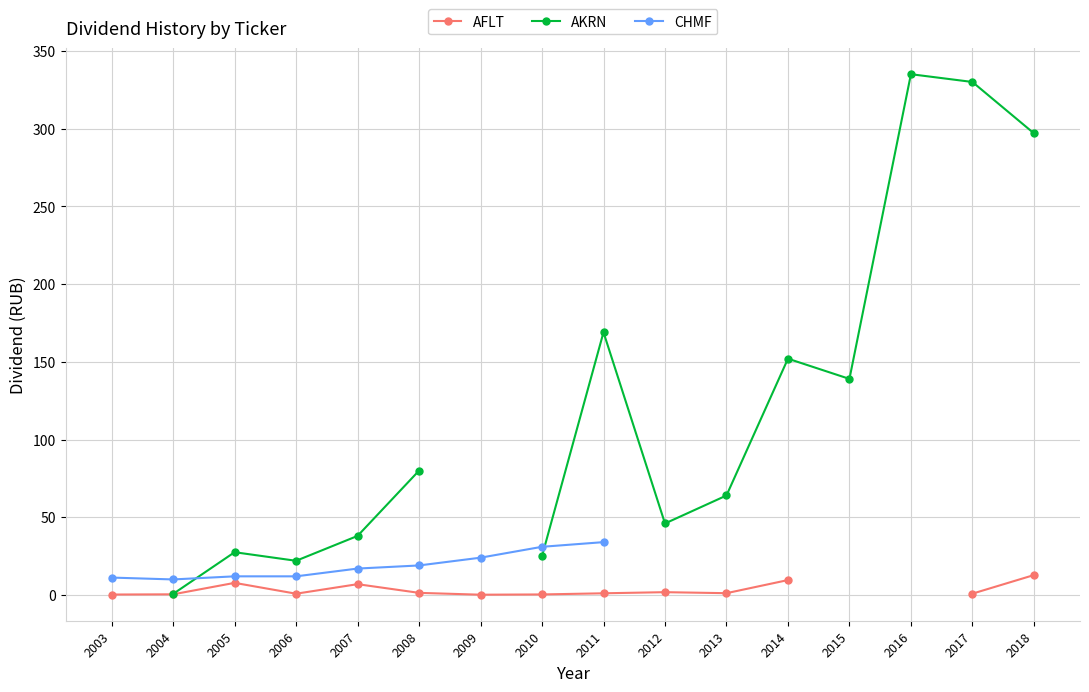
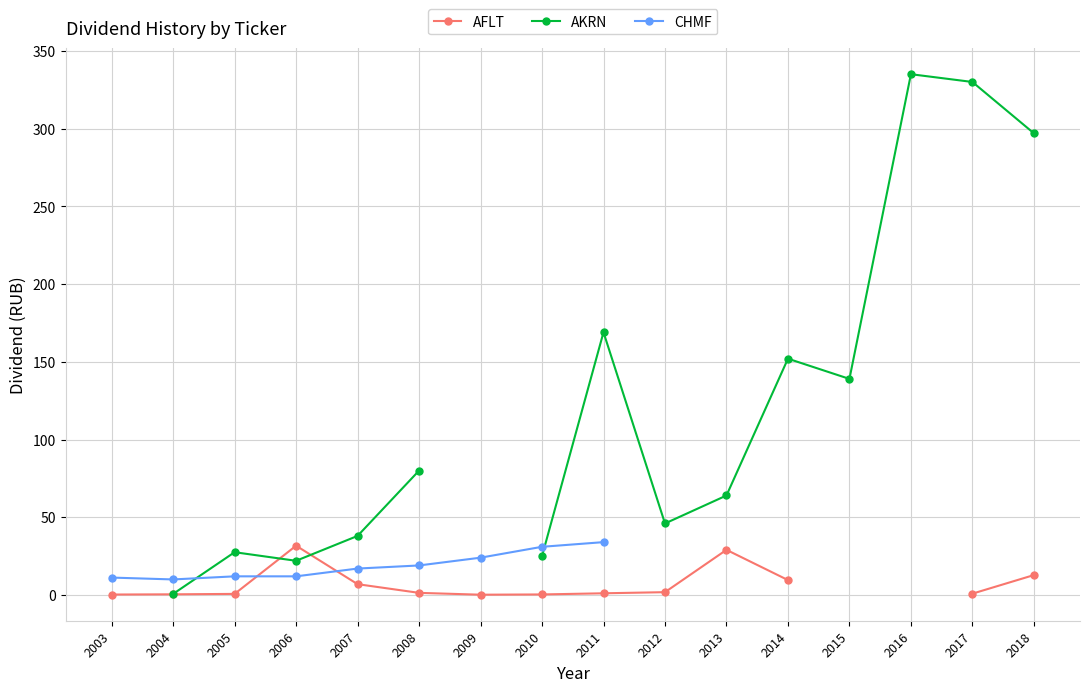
AFLT, 2005: 8 -> 1
AFLT, 2006: 1 -> 32
AFLT, 2013: 1 -> 29
